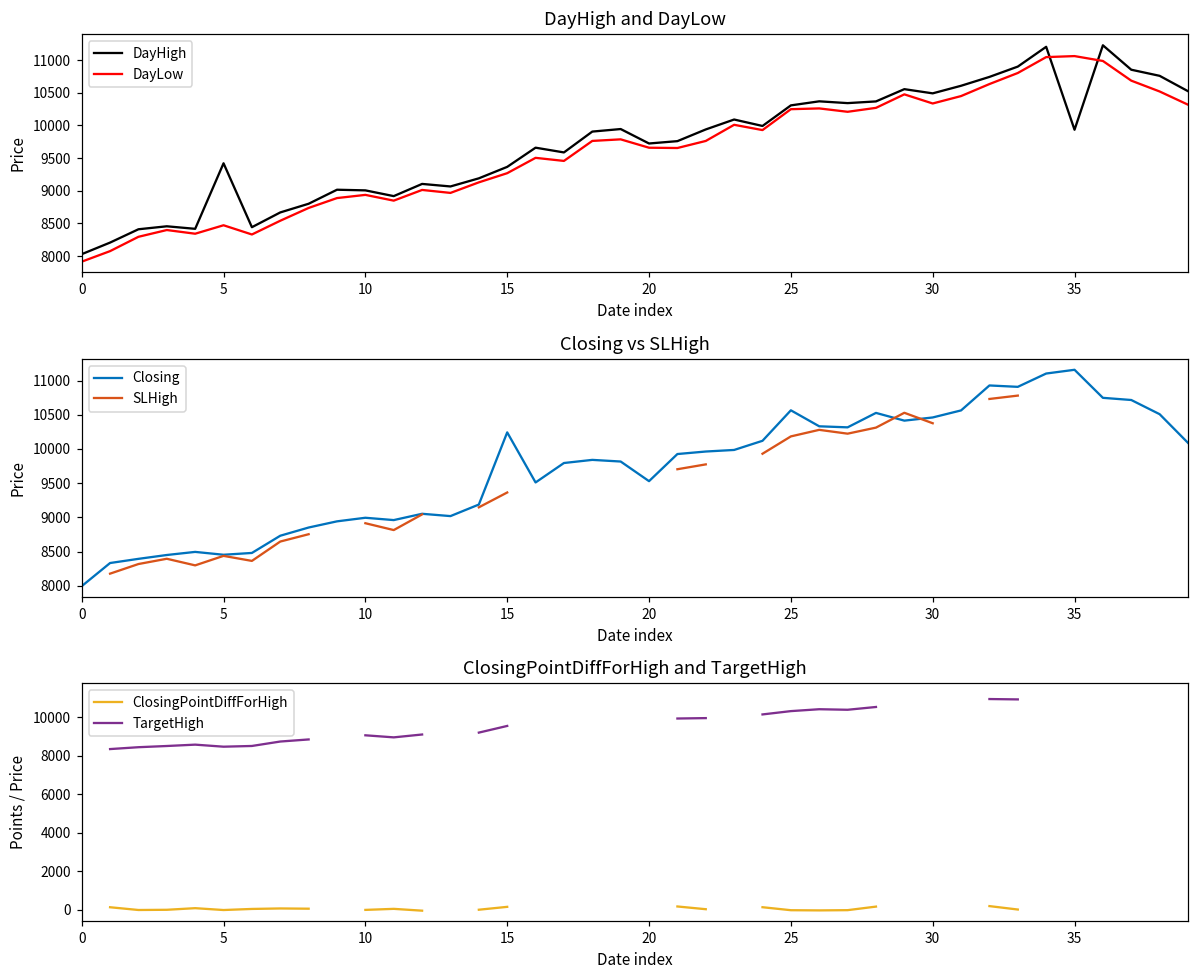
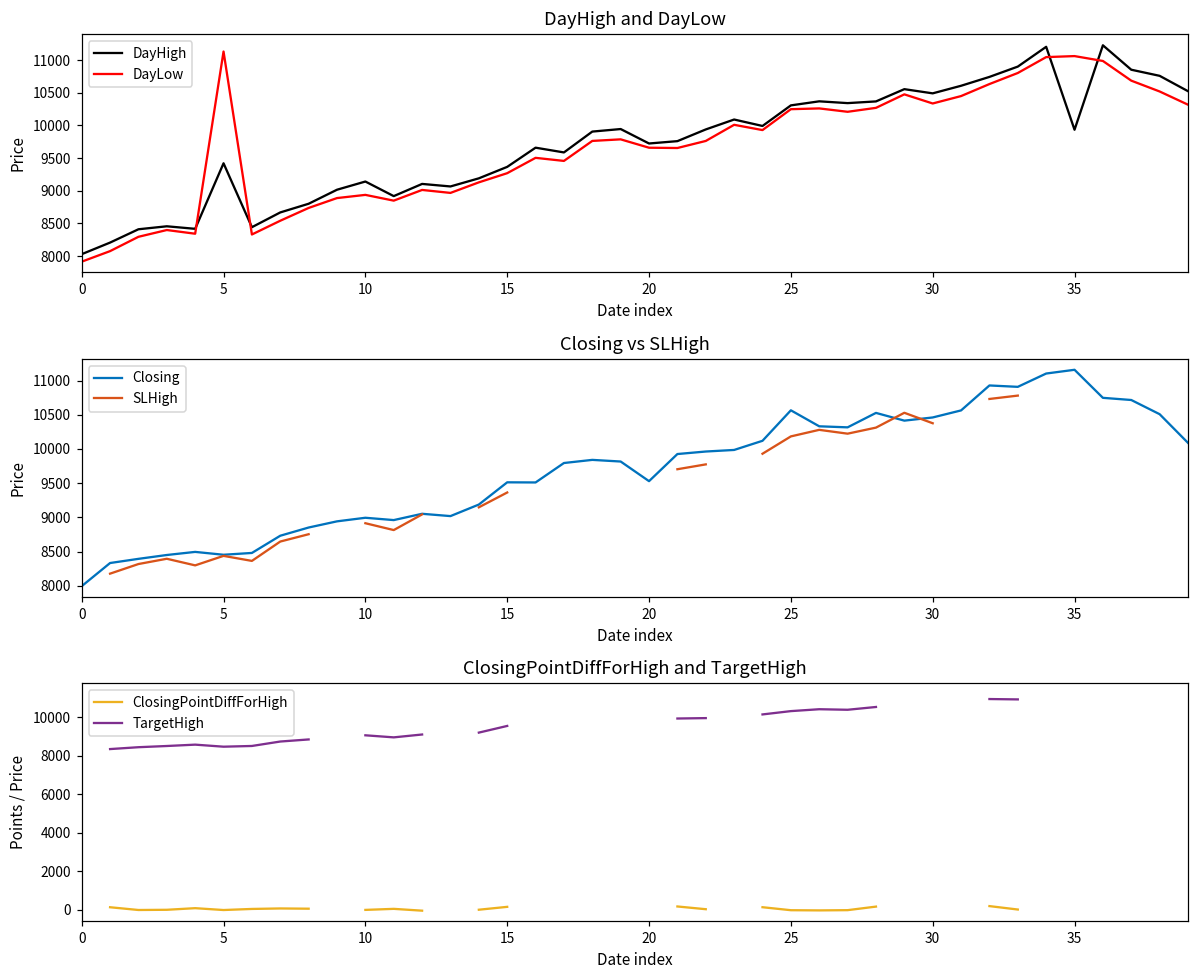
DayHigh and DayLow, DayLow, 5: 8500 -> 11100
DayHigh and DayLow, DayHigh, 10: 9000 -> 9100
Closing vs SLHigh, Closing, 15: 10200 -> 9500
